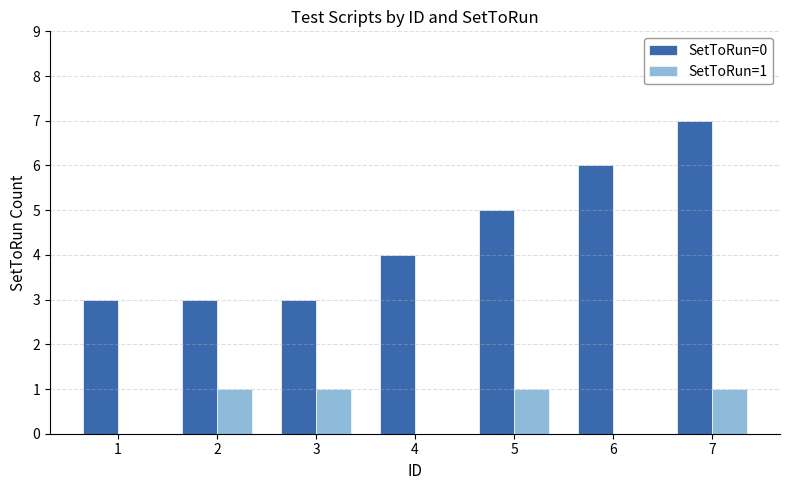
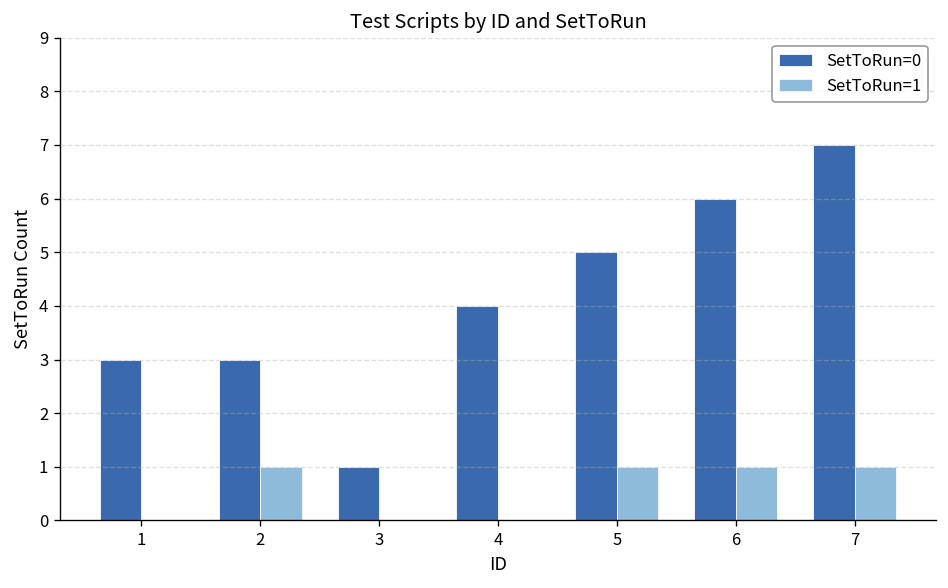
SetToRun=0, 3: 3 -> 1
SetToRun=1, 3: 1 -> 0
SetToRun=1, 6: 0 -> 1
